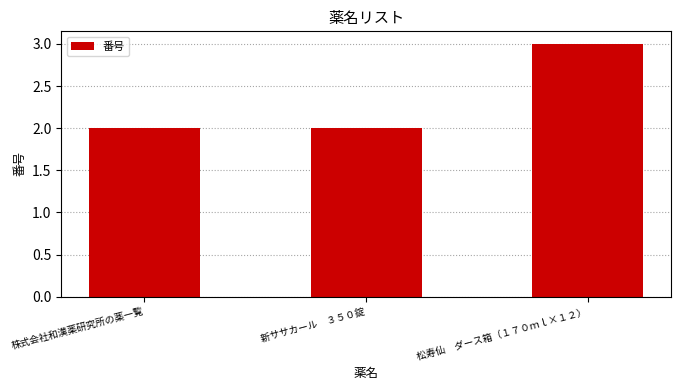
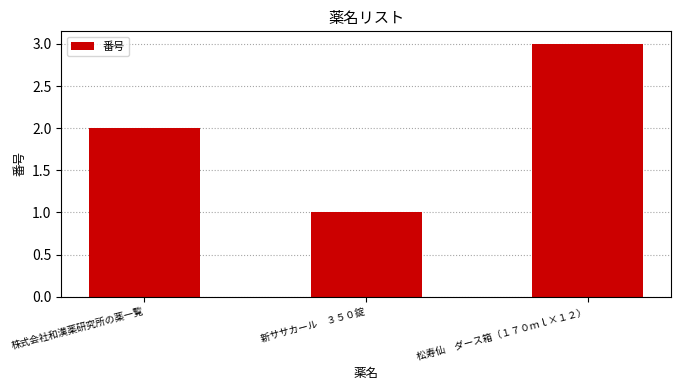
新ササカール ３５０錠: 2 -> 1
